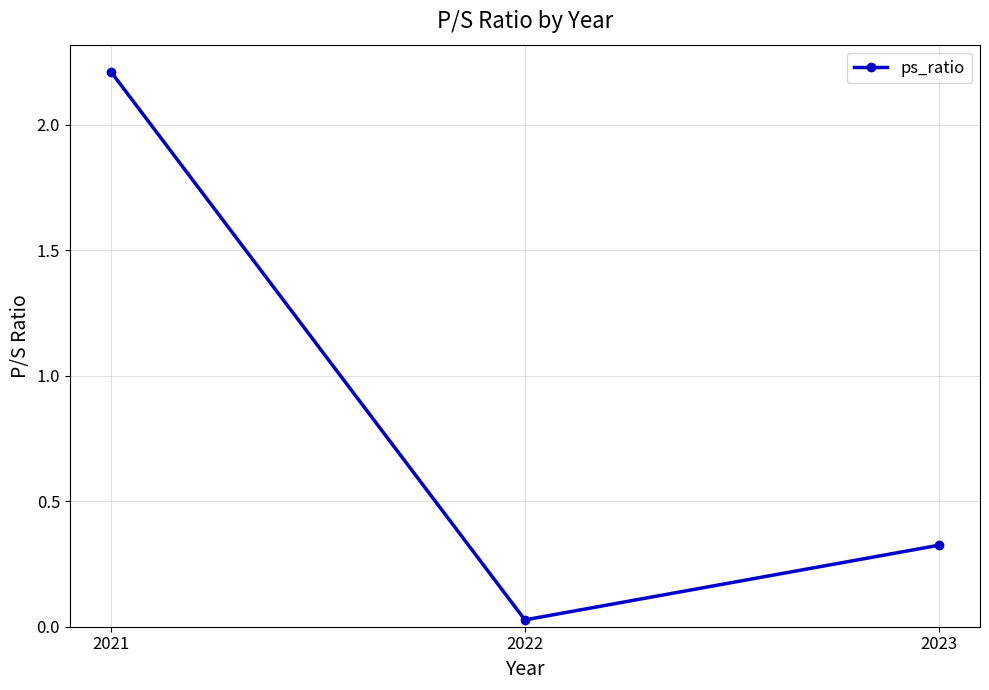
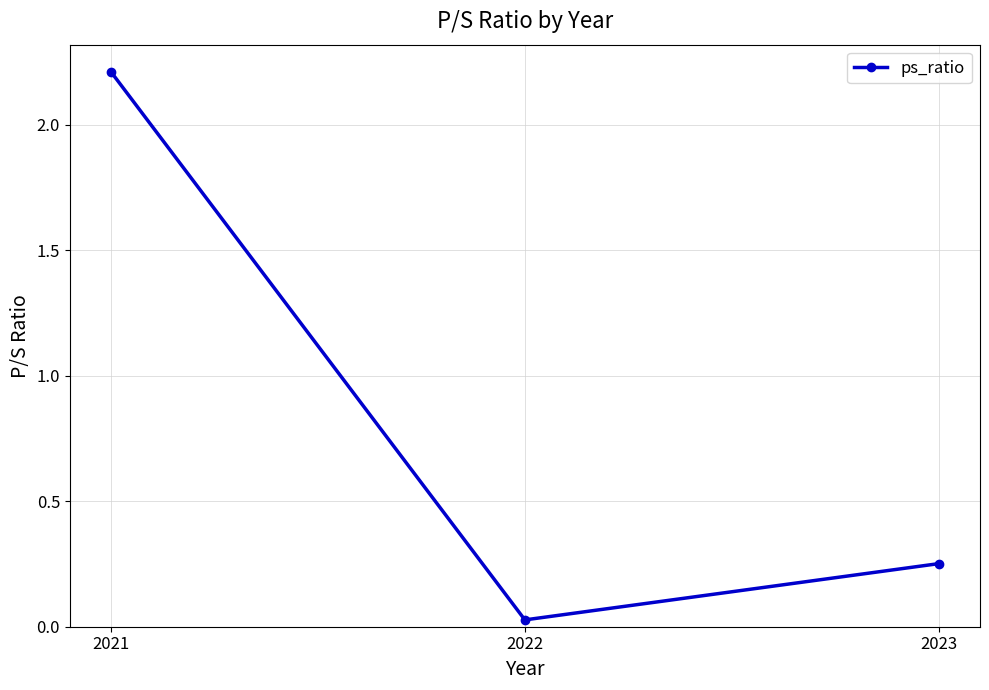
2023: 0.32 -> 0.25
